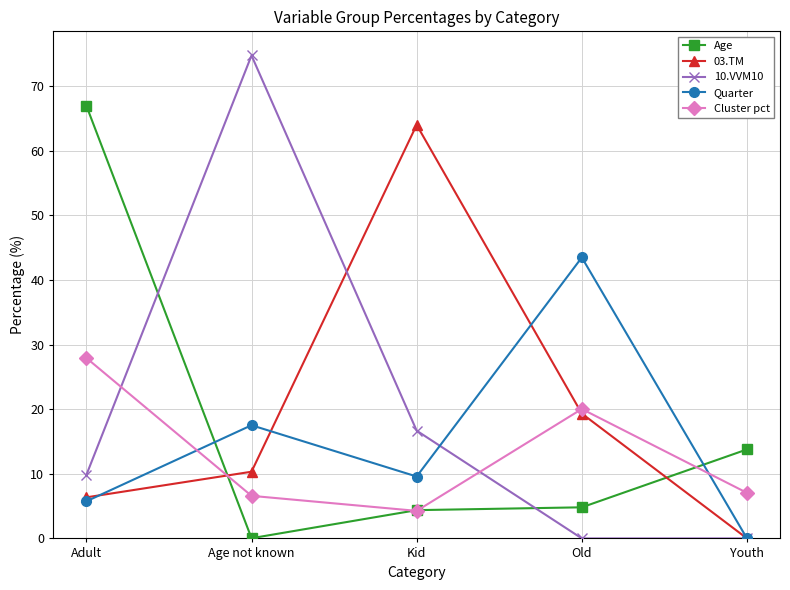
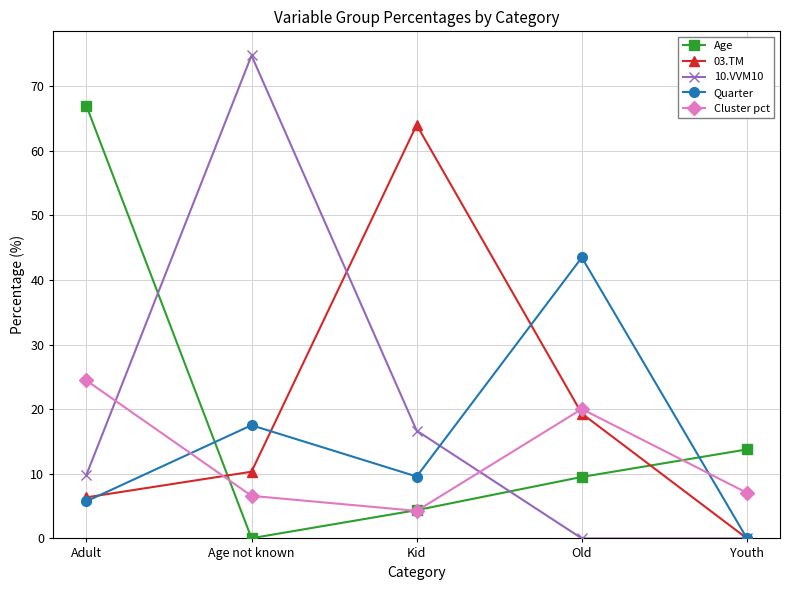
Cluster pct, Adult: 28 -> 24
Age, Old: 5 -> 10
